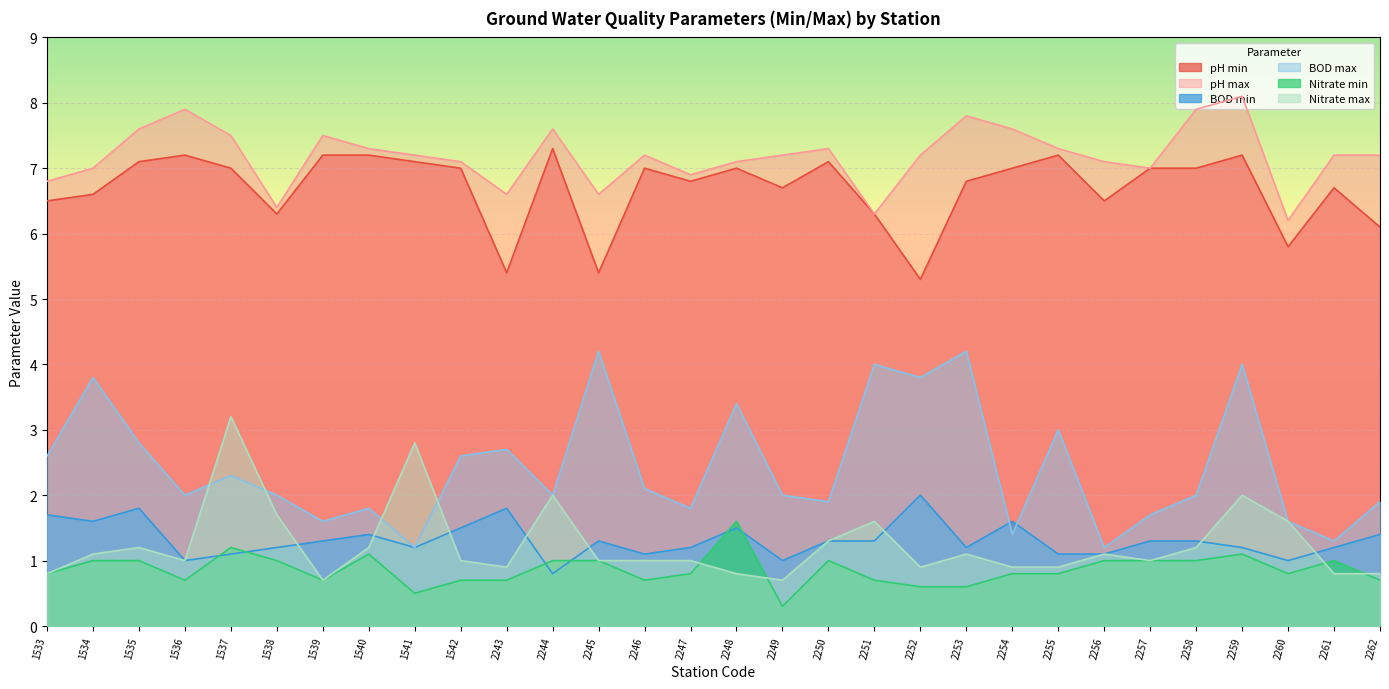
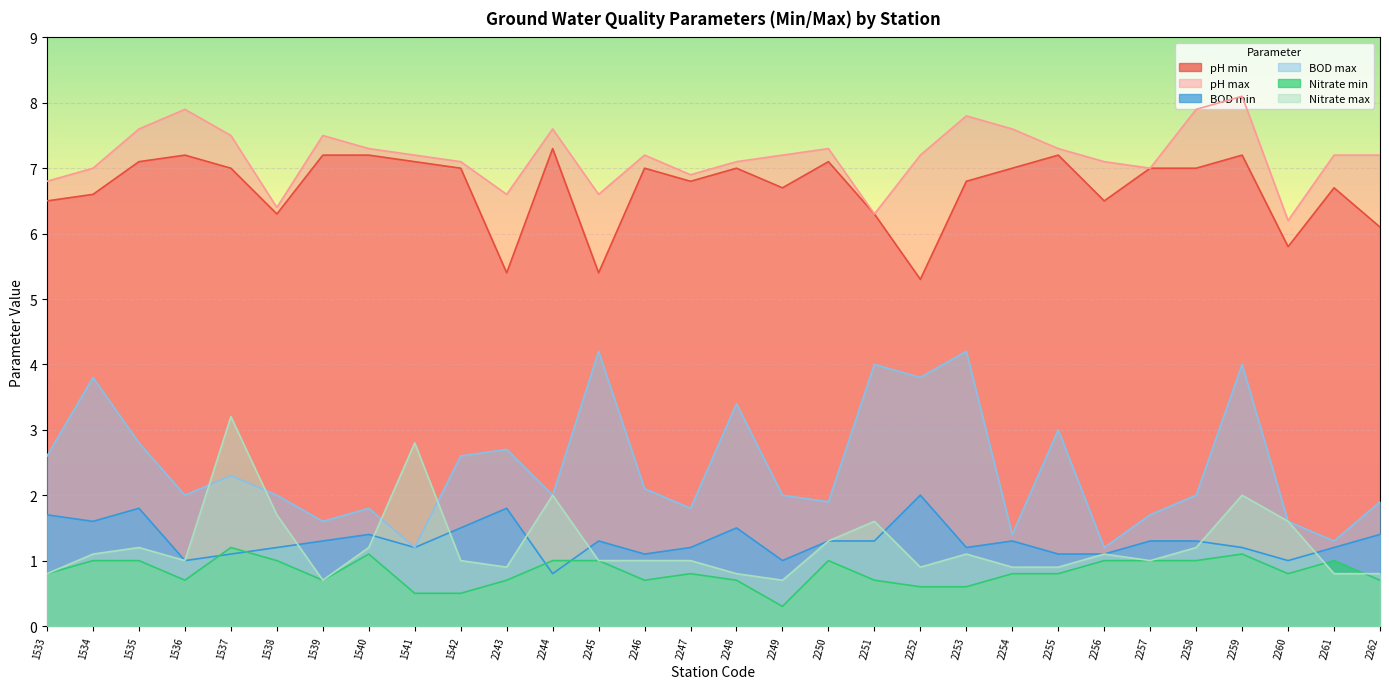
Nitrate min, 1542: 0.7 -> 0.5
Nitrate min, 2248: 1.6 -> 0.7
BOD min, 2254: 1.6 -> 1.3
